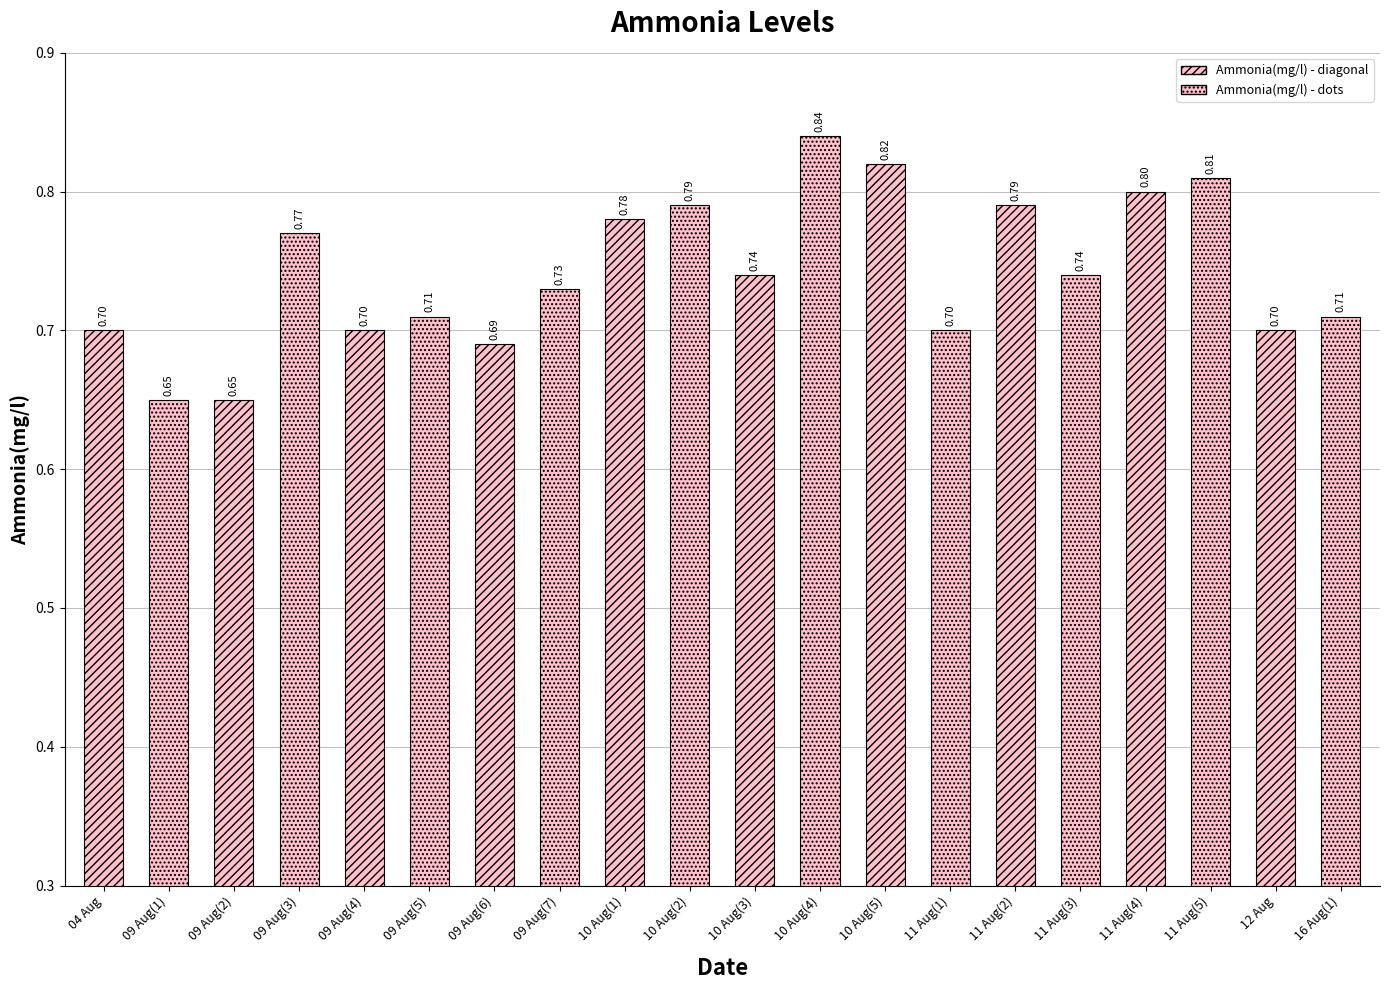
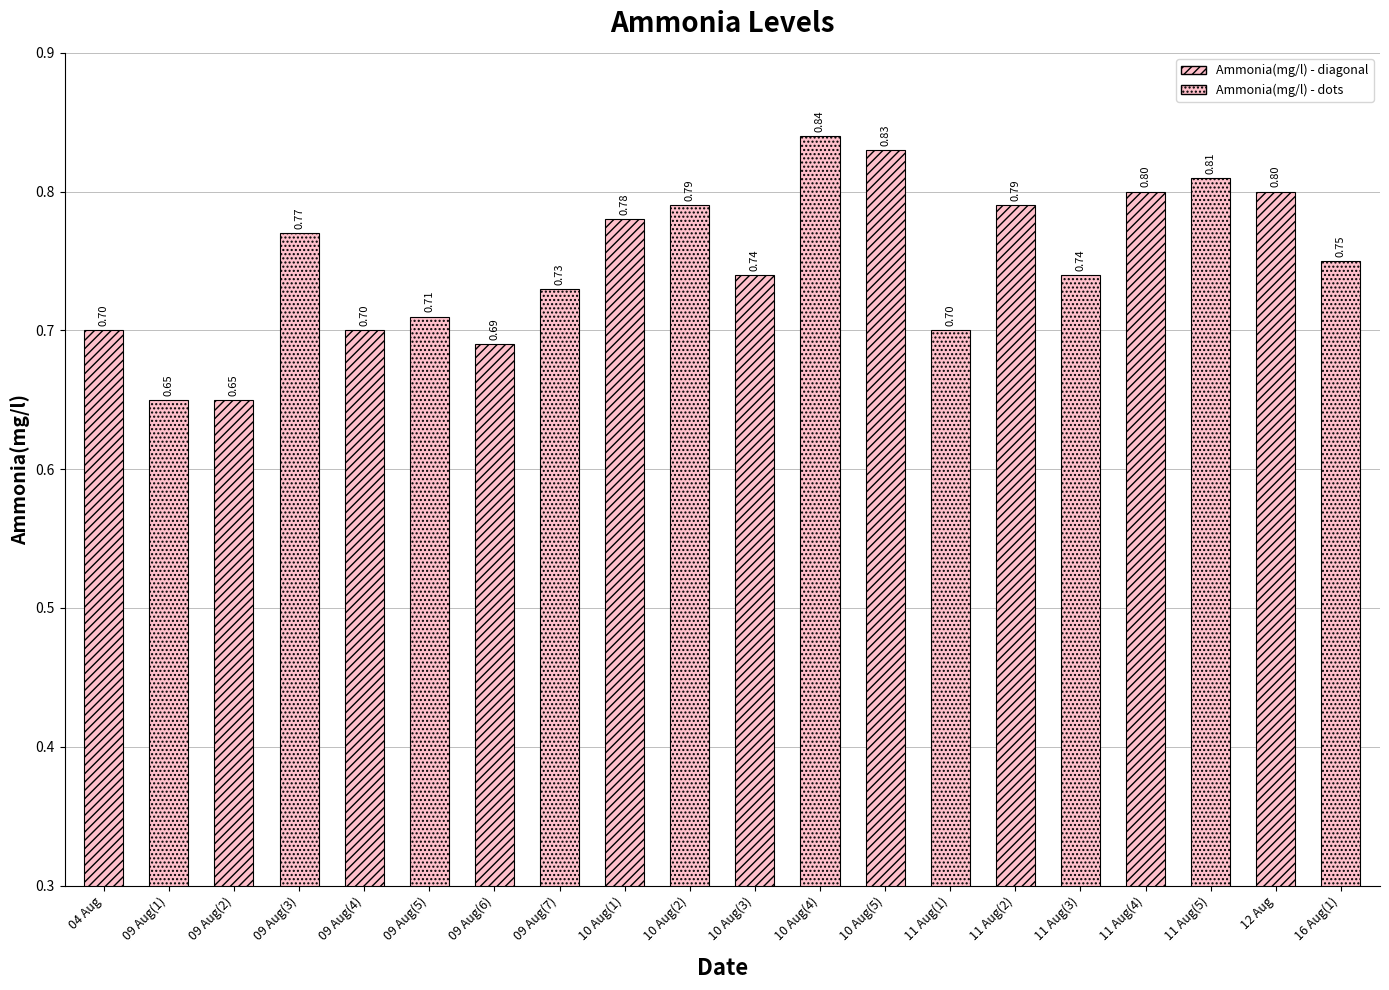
10 Aug(5): 0.82 -> 0.83
12 Aug: 0.70 -> 0.80
16 Aug(1): 0.71 -> 0.75
